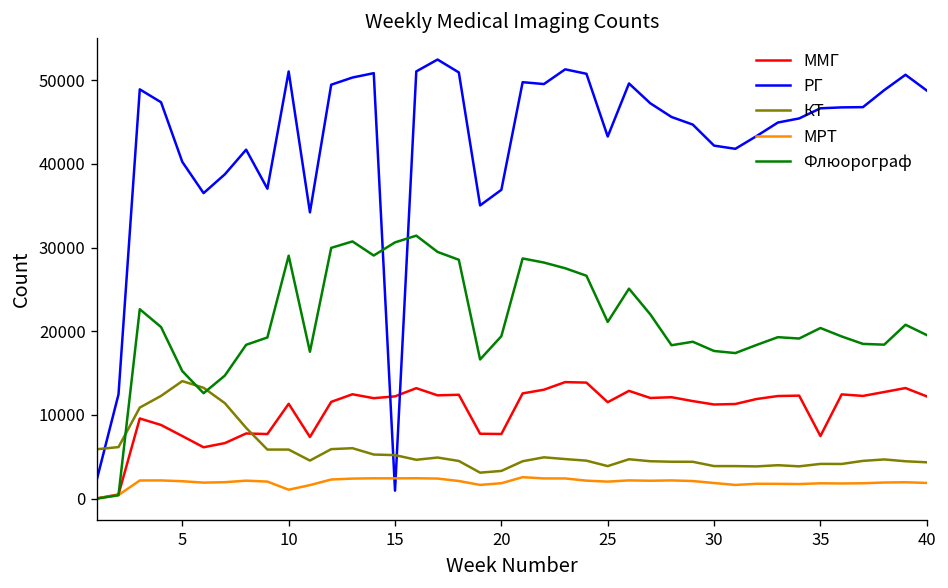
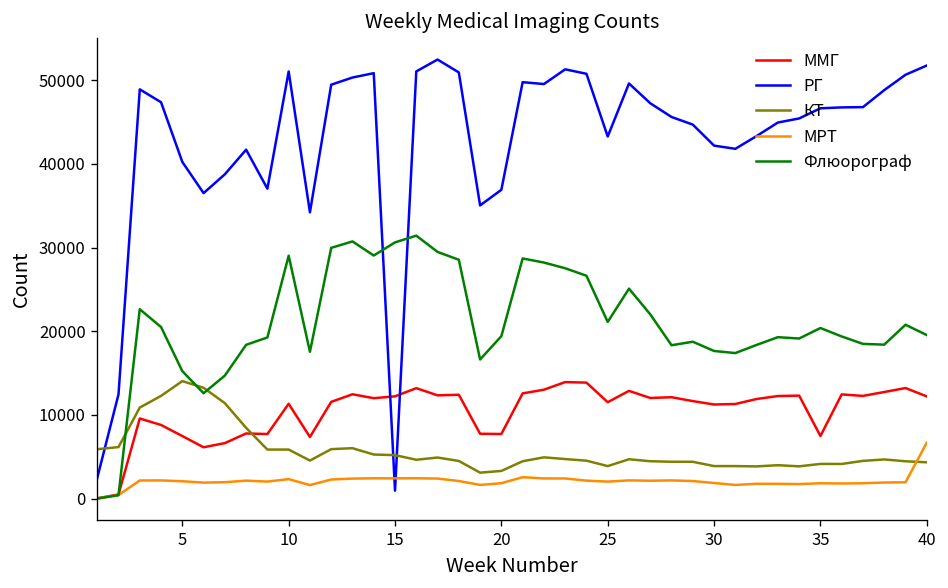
МРТ, 10: 1000 -> 2000
РГ, 40: 49000 -> 52000
МРТ, 40: 2000 -> 7000
